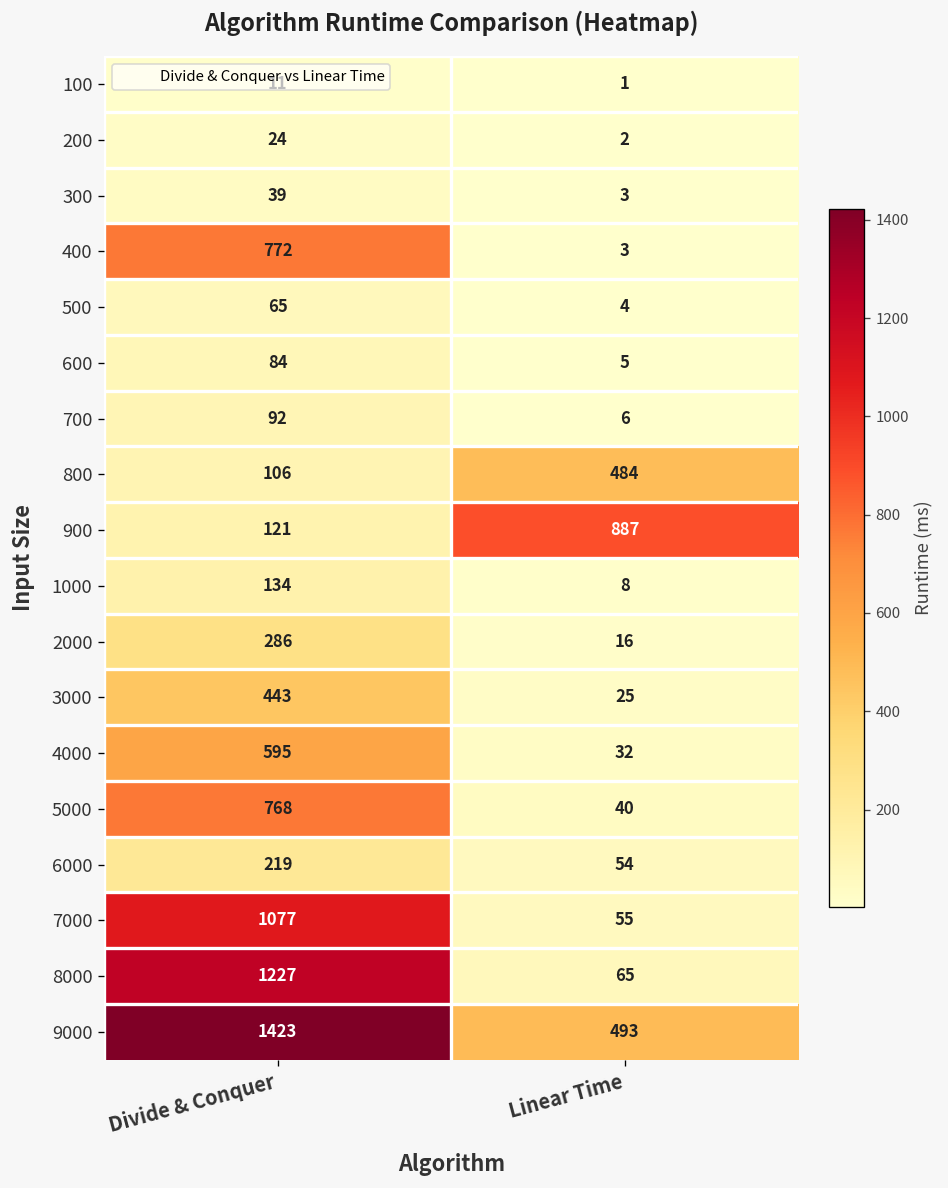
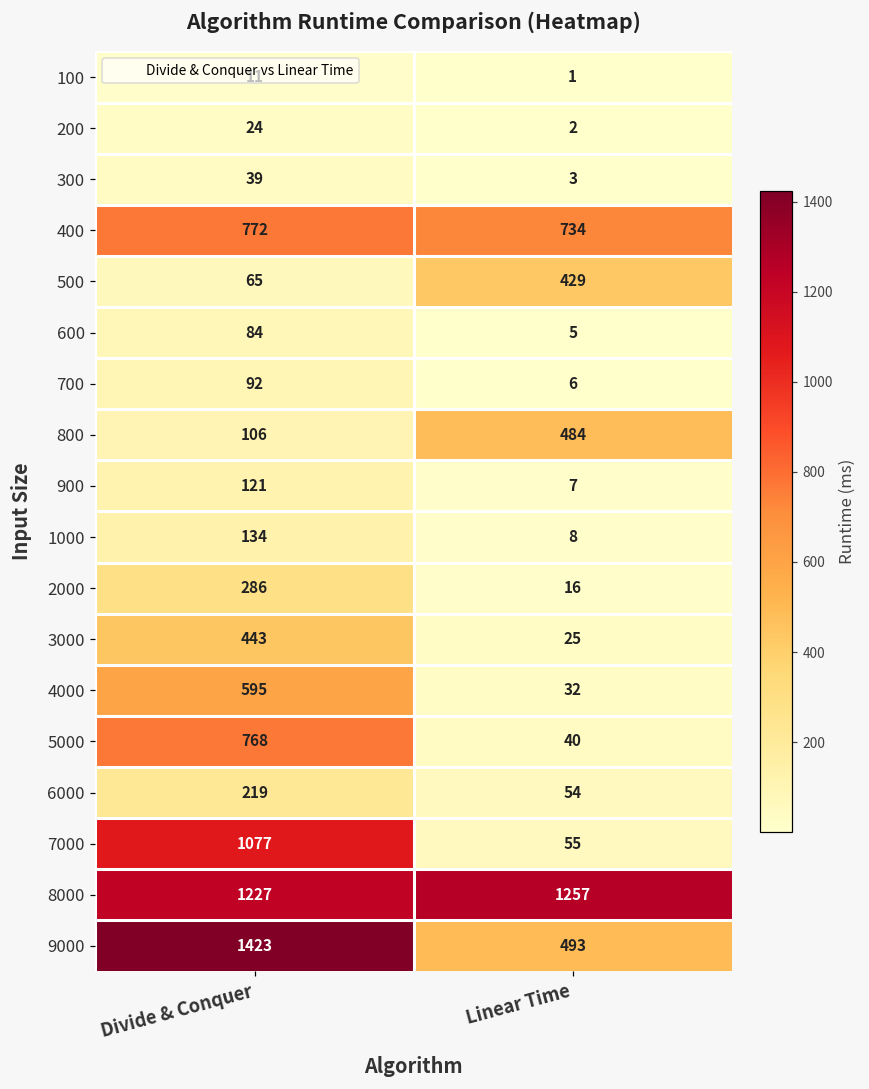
400, Linear Time: 3 -> 734
500, Linear Time: 4 -> 429
900, Linear Time: 887 -> 7
8000, Linear Time: 65 -> 1257
